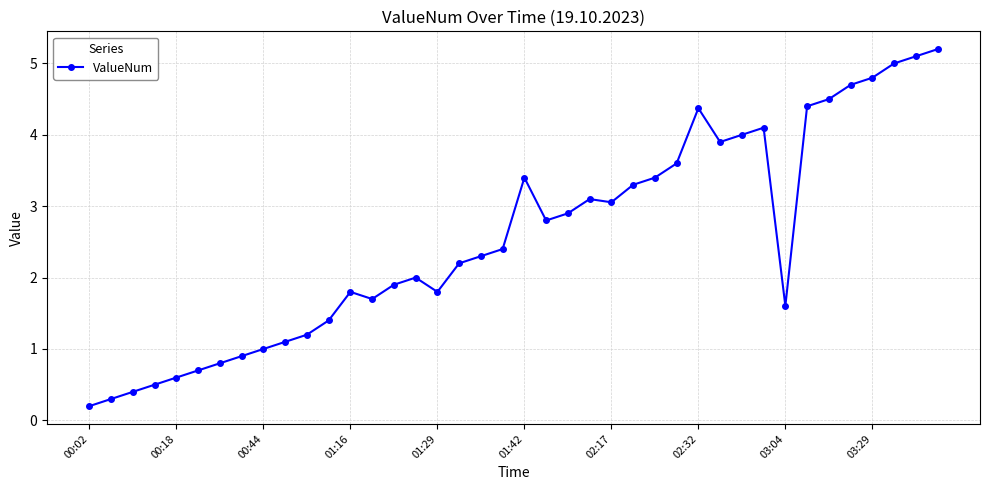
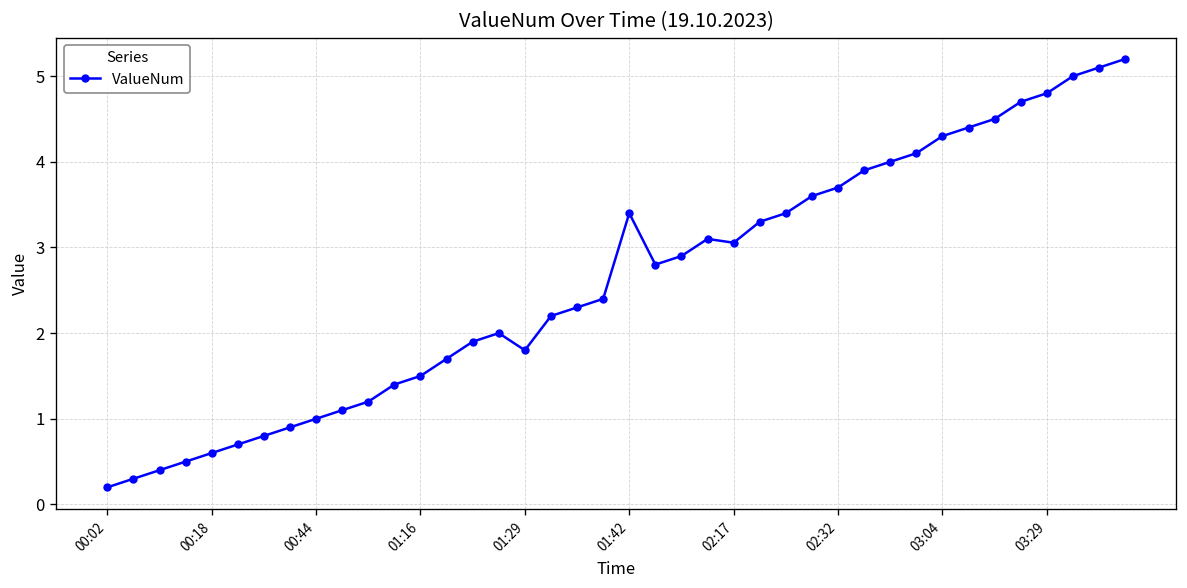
01:16: 1.8 -> 1.5
02:32: 4.4 -> 3.7
03:04: 1.6 -> 4.3
